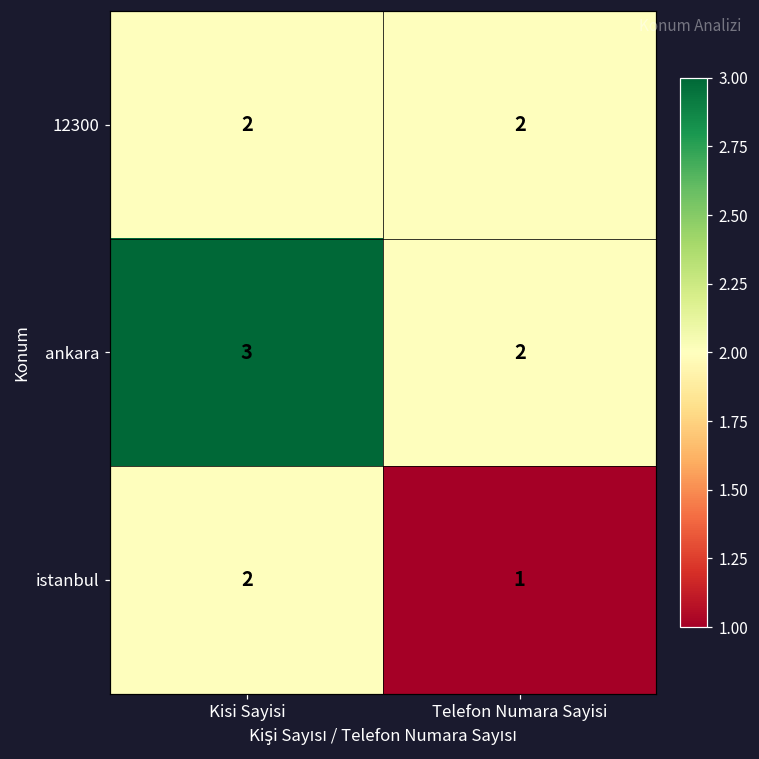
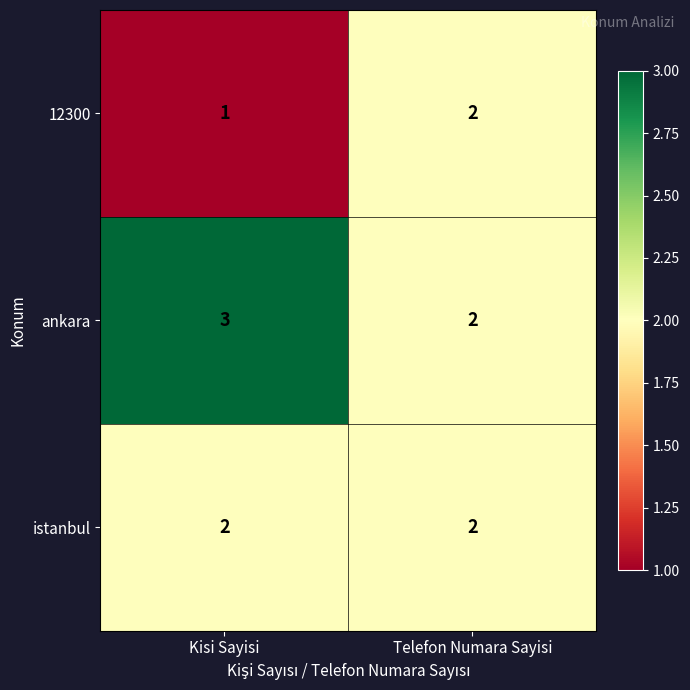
12300, Kisi Sayisi: 2 -> 1
istanbul, Telefon Numara Sayisi: 1 -> 2
